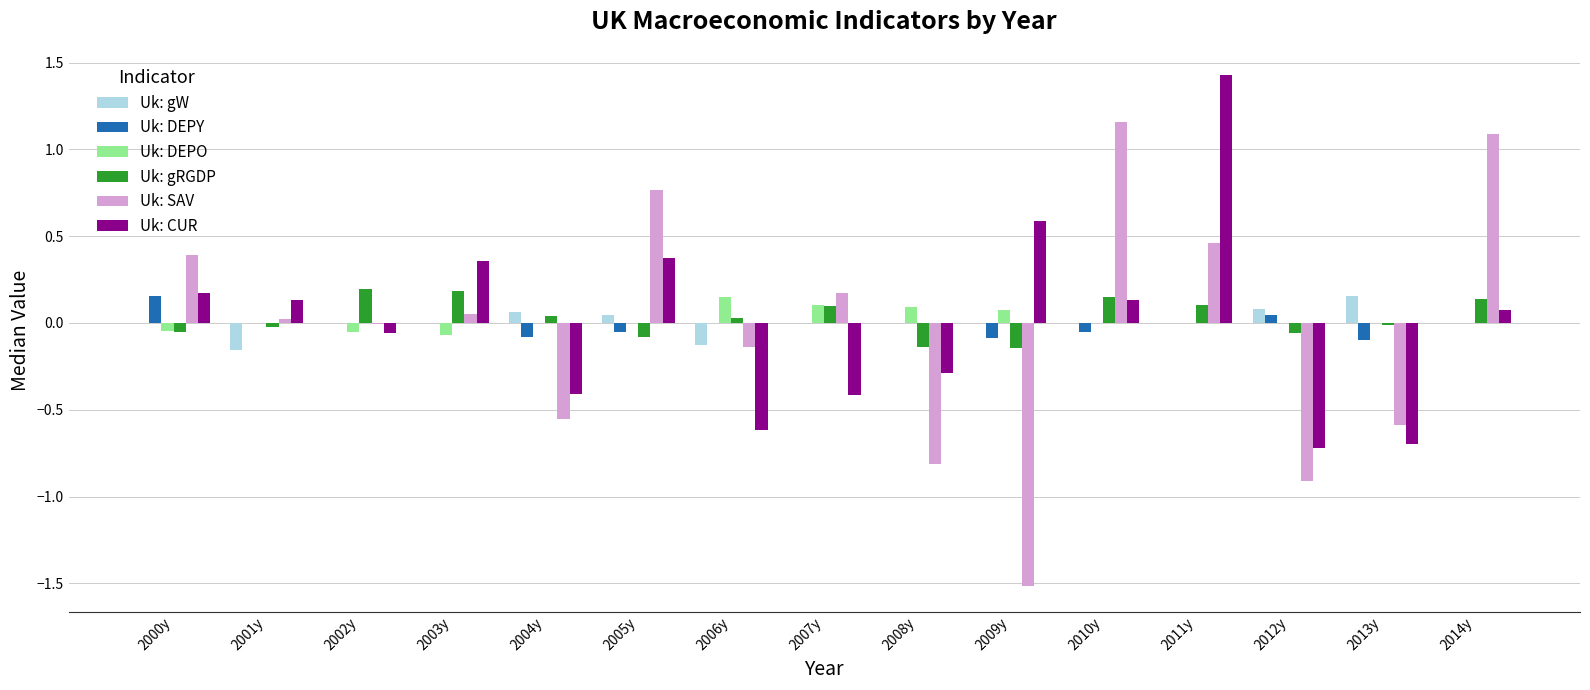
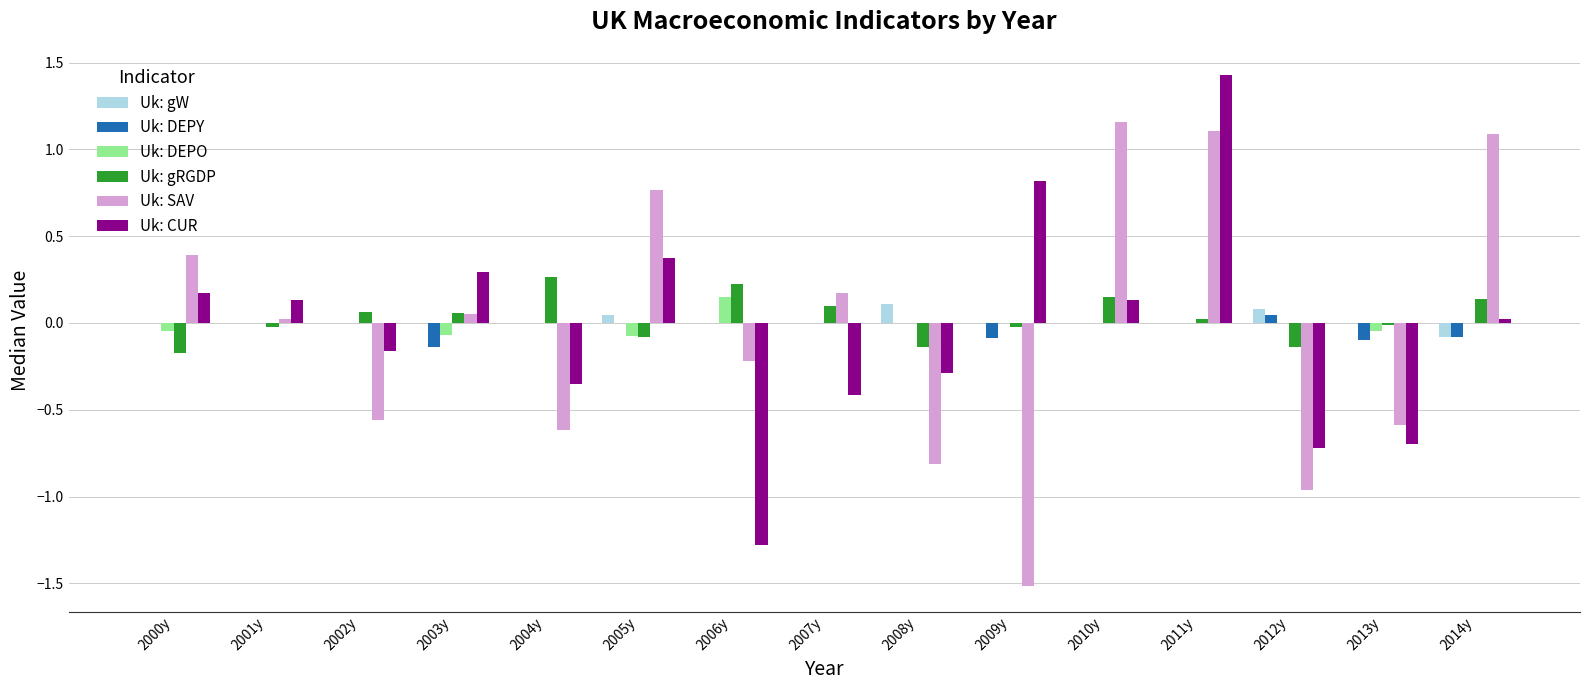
Uk: DEPY, 2000y: 0.16 -> 0.00
Uk: gRGDP, 2000y: -0.05 -> -0.17
Uk: gW, 2001y: -0.15 -> 0.00
Uk: DEPO, 2002y: -0.05 -> 0.00
Uk: gRGDP, 2002y: 0.20 -> 0.06
Uk: SAV, 2002y: -0.01 -> -0.56
Uk: CUR, 2002y: -0.06 -> -0.16
Uk: DEPY, 2003y: 0.00 -> -0.14
Uk: gRGDP, 2003y: 0.19 -> 0.06
Uk: CUR, 2003y: 0.36 -> 0.29
Uk: gW, 2004y: 0.06 -> 0.00
Uk: DEPY, 2004y: -0.08 -> 0.00
Uk: gRGDP, 2004y: 0.04 -> 0.27
Uk: SAV, 2004y: -0.55 -> -0.62
Uk: CUR, 2004y: -0.41 -> -0.35
Uk: DEPY, 2005y: -0.05 -> 0.00
Uk: DEPO, 2005y: 0.00 -> -0.08
Uk: gW, 2006y: -0.13 -> 0.00
Uk: gRGDP, 2006y: 0.03 -> 0.22
Uk: SAV, 2006y: -0.14 -> -0.22
Uk: CUR, 2006y: -0.62 -> -1.28
Uk: DEPO, 2007y: 0.10 -> 0.00
Uk: gW, 2008y: 0.00 -> 0.11
Uk: DEPO, 2008y: 0.09 -> 0.00
Uk: DEPO, 2009y: 0.08 -> 0.00
Uk: gRGDP, 2009y: -0.14 -> -0.02
Uk: CUR, 2009y: 0.59 -> 0.82
Uk: DEPY, 2010y: -0.05 -> 0.00
Uk: gRGDP, 2011y: 0.10 -> 0.03
Uk: SAV, 2011y: 0.46 -> 1.11
Uk: gRGDP, 2012y: -0.06 -> -0.14
Uk: SAV, 2012y: -0.91 -> -0.96
Uk: gW, 2013y: 0.15 -> 0.00
Uk: DEPO, 2013y: 0.00 -> -0.05
Uk: gW, 2014y: 0.00 -> -0.08
Uk: DEPY, 2014y: 0.00 -> -0.08
Uk: CUR, 2014y: 0.07 -> 0.02
